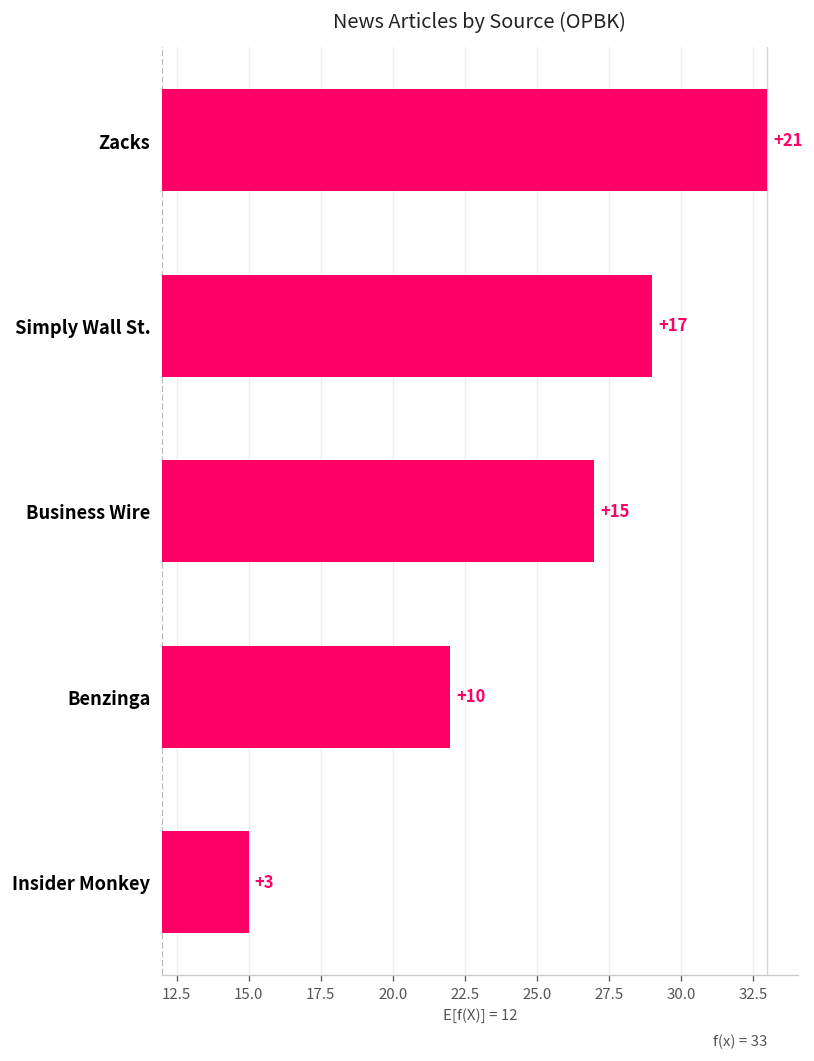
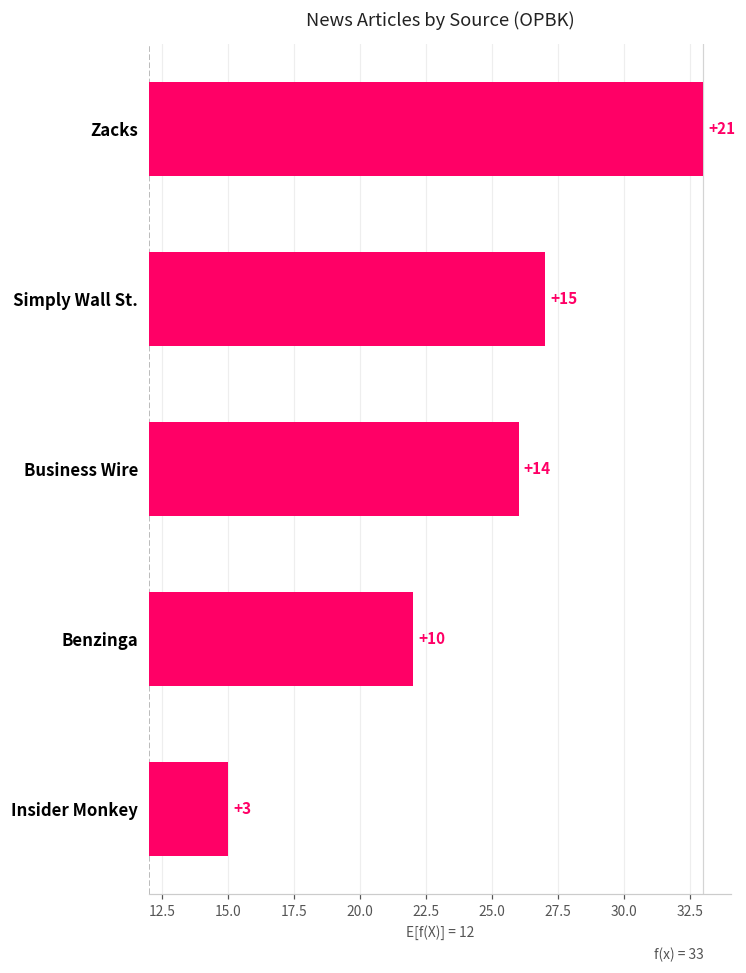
Simply Wall St.: +17 -> +15
Business Wire: +15 -> +14
